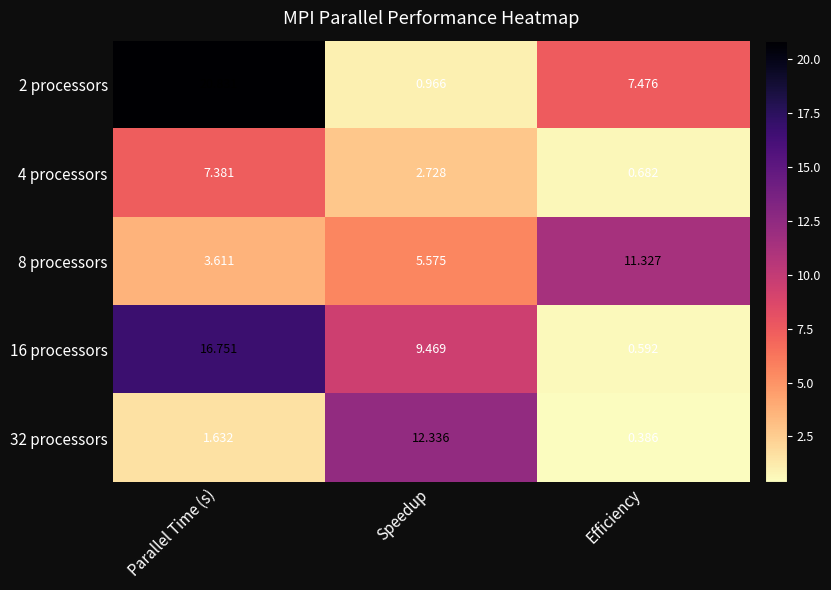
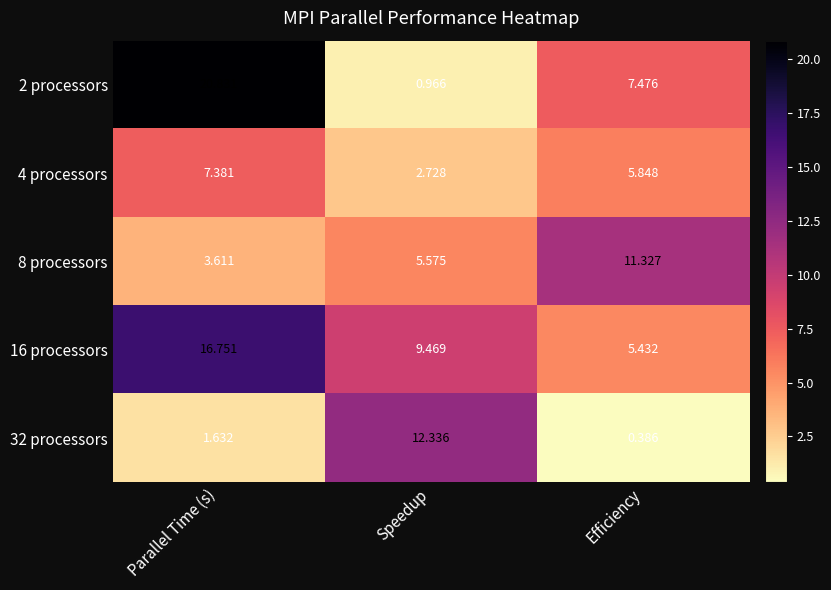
4 processors, Efficiency: 0.682 -> 5.848
16 processors, Efficiency: 0.592 -> 5.432
